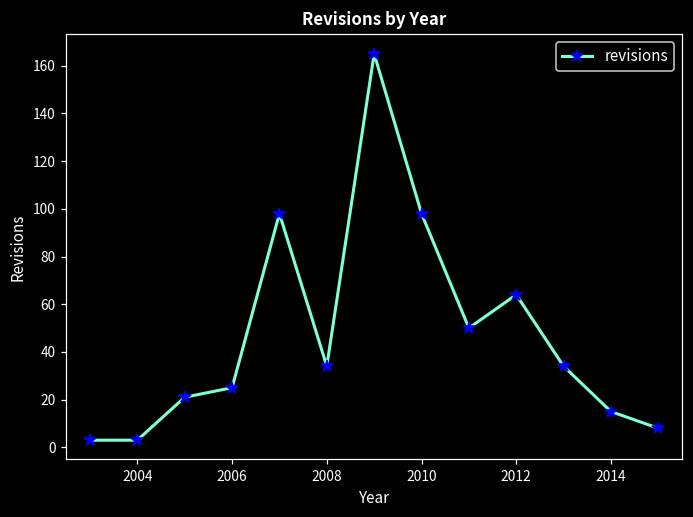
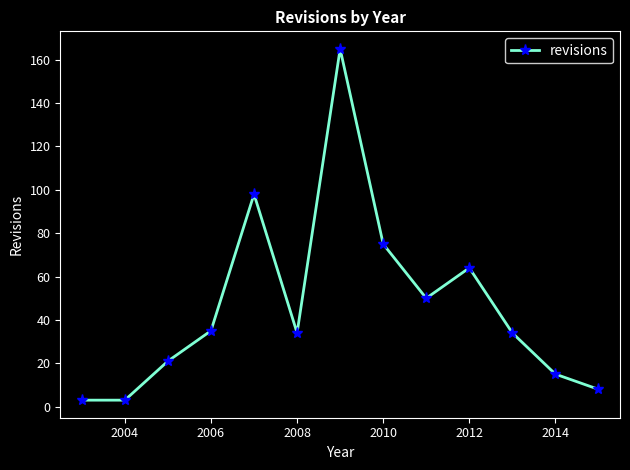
2006: 25 -> 35
2010: 98 -> 75
